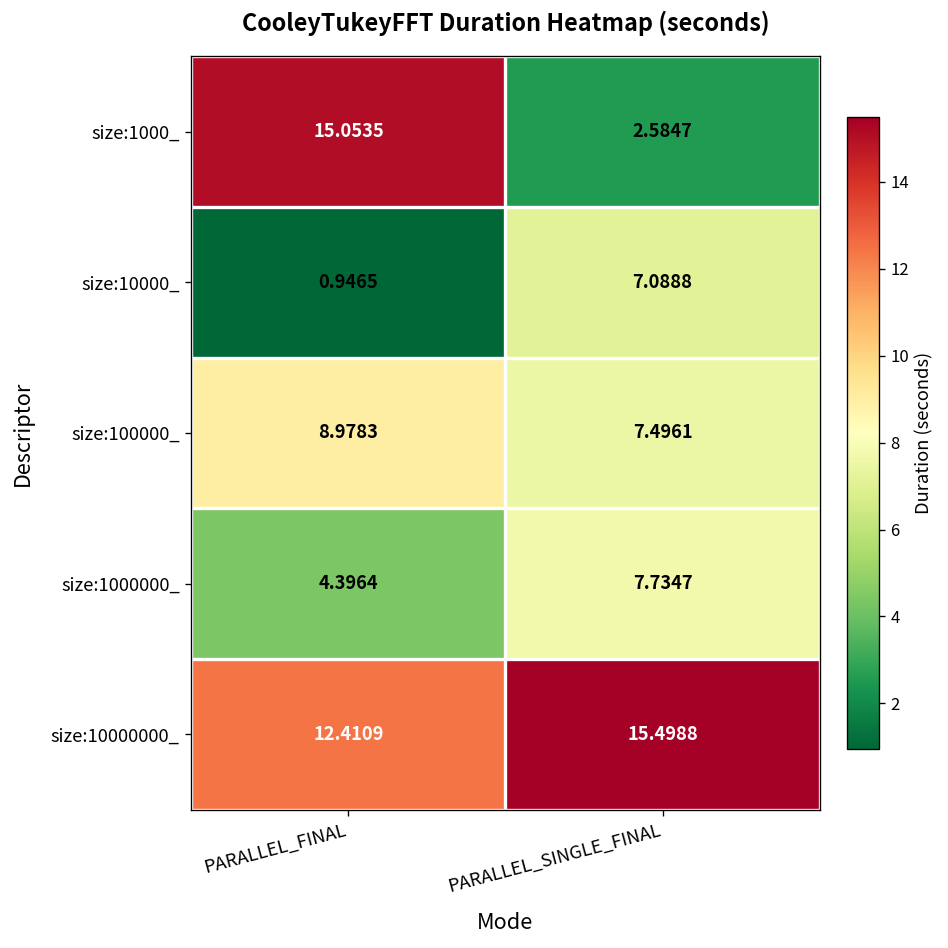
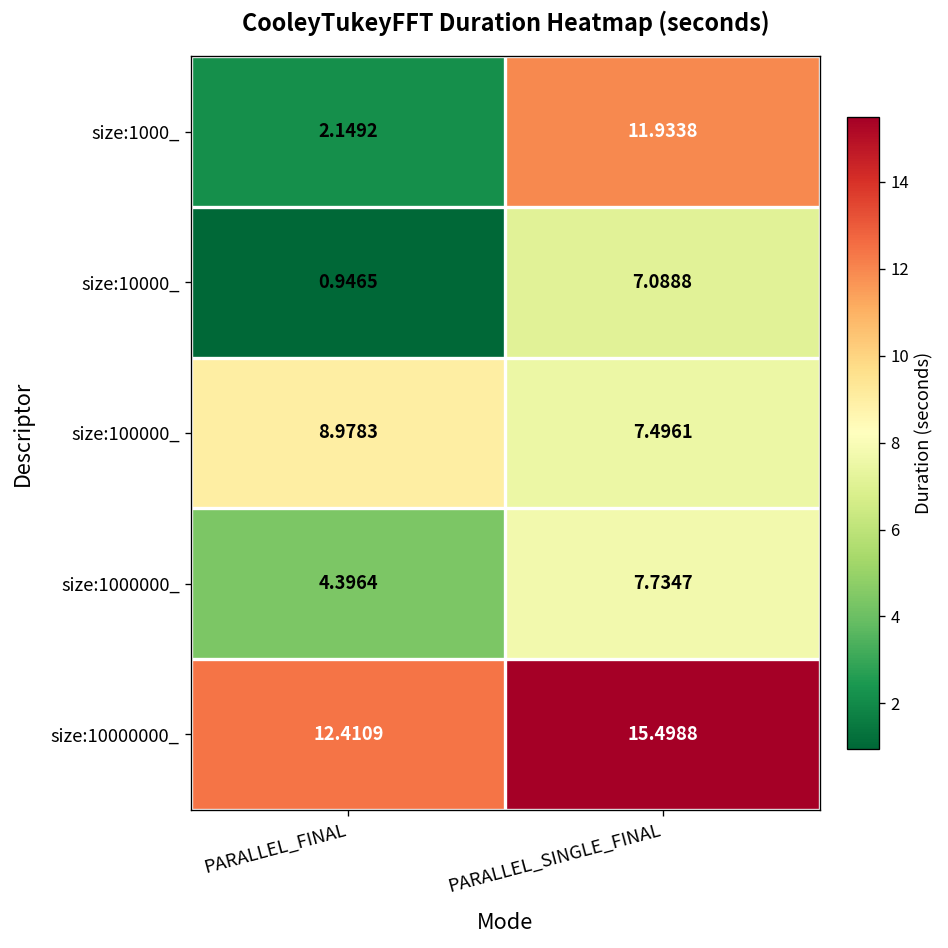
size:1000_, PARALLEL_FINAL: 15.0535 -> 2.1492
size:1000_, PARALLEL_SINGLE_FINAL: 2.5847 -> 11.9338
